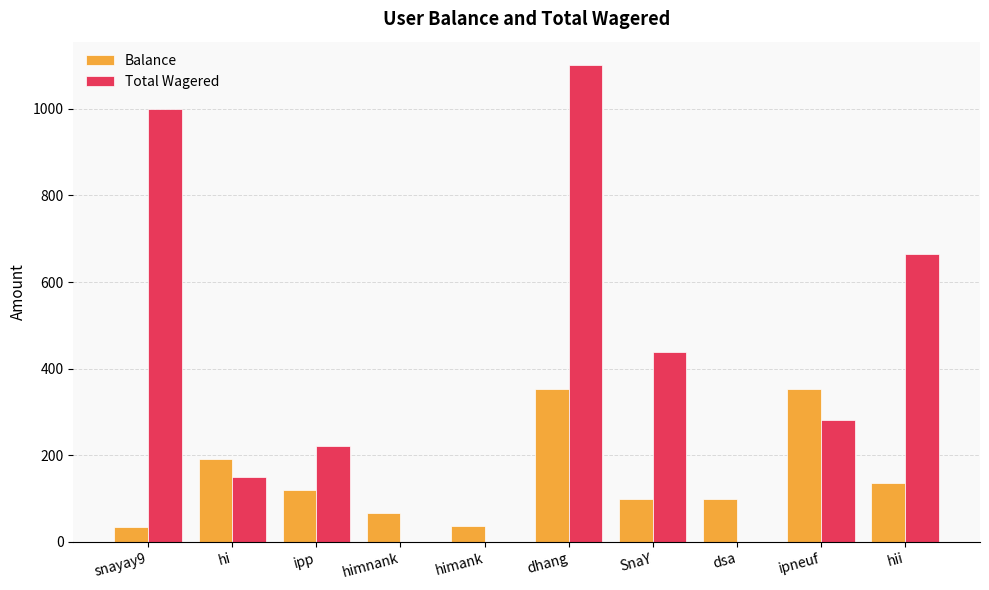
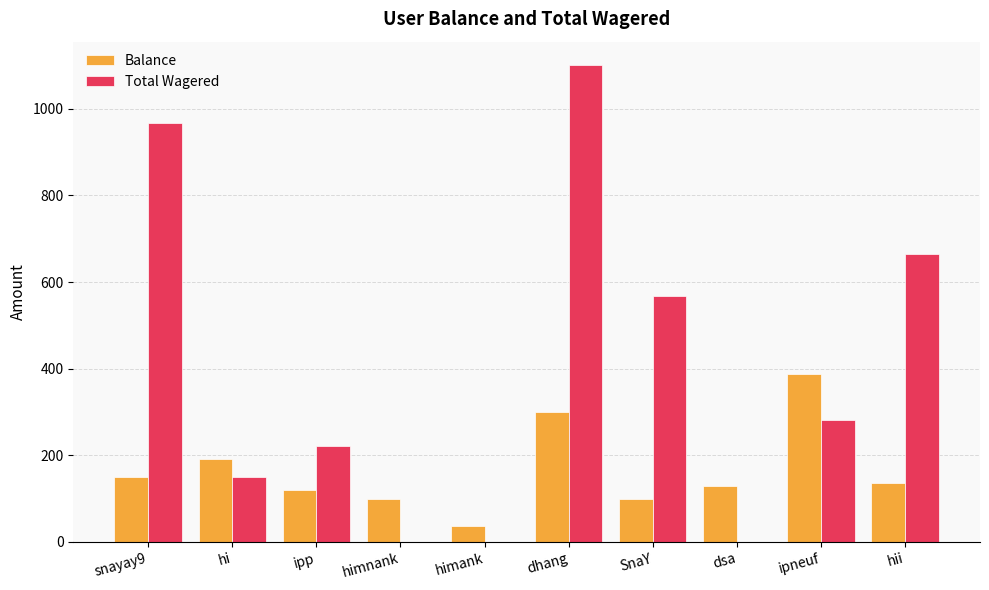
Balance, snayay9: 30 -> 150
Total Wagered, snayay9: 1000 -> 970
Balance, himnank: 70 -> 100
Balance, dhang: 350 -> 300
Total Wagered, SnaY: 440 -> 570
Balance, dsa: 100 -> 130
Balance, ipneuf: 350 -> 390
